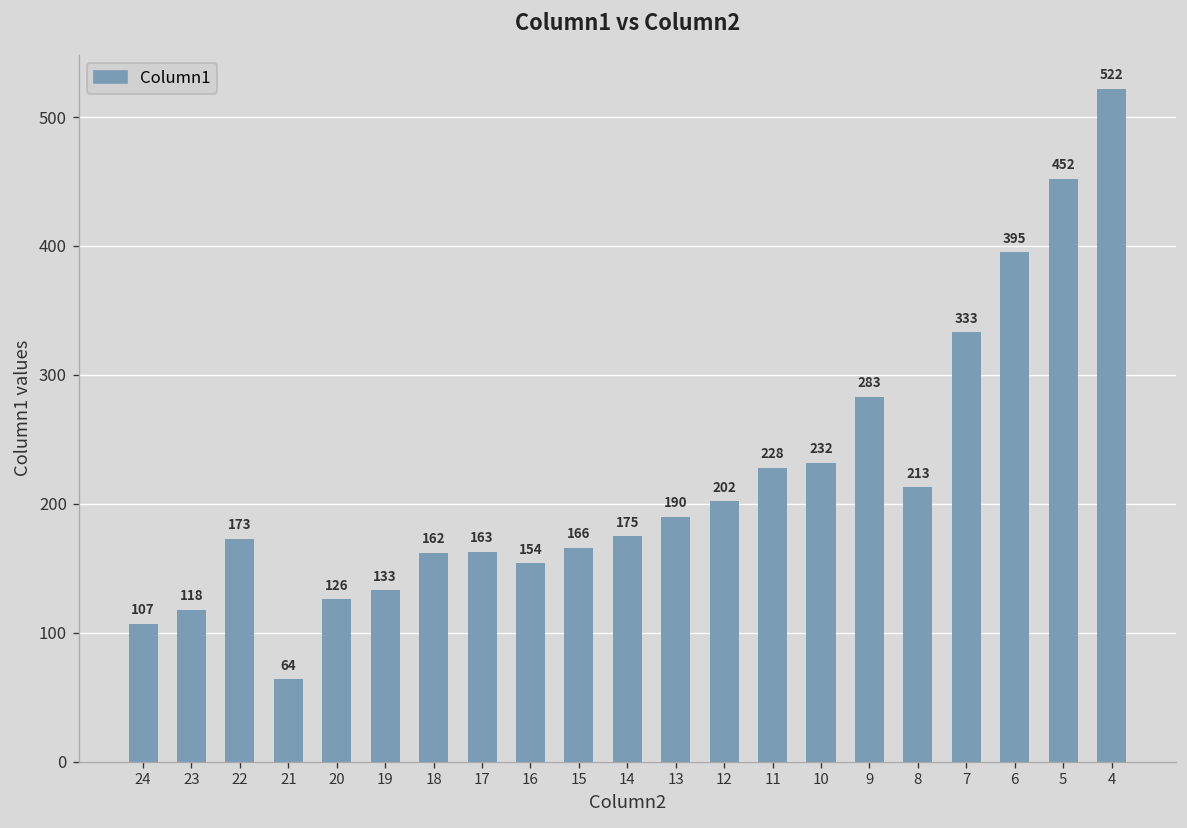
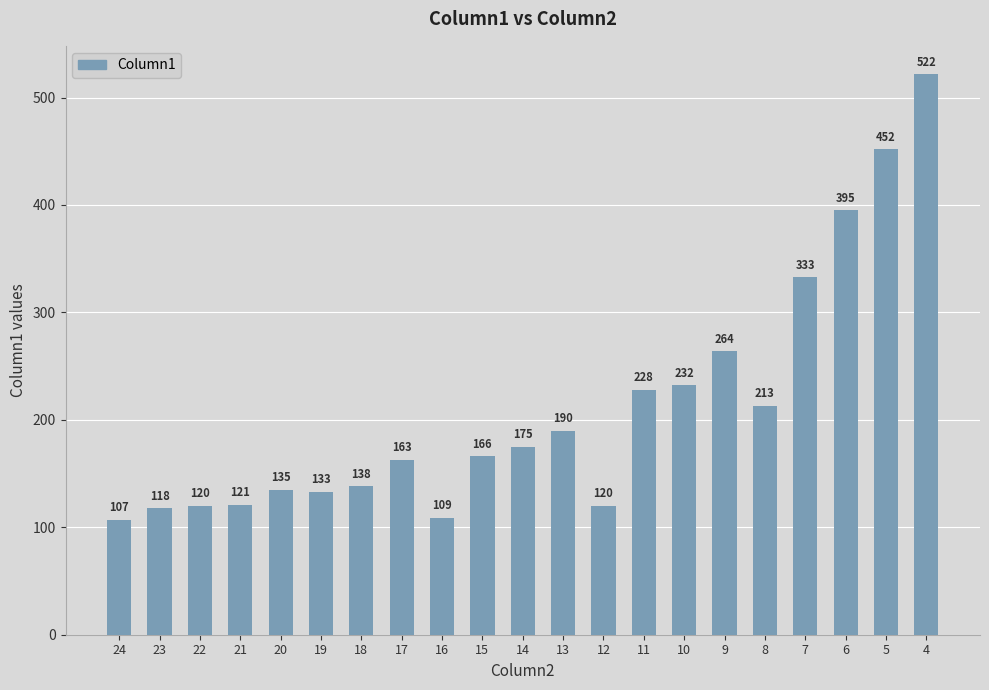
22: 173 -> 120
21: 64 -> 121
20: 126 -> 135
18: 162 -> 138
16: 154 -> 109
12: 202 -> 120
9: 283 -> 264
